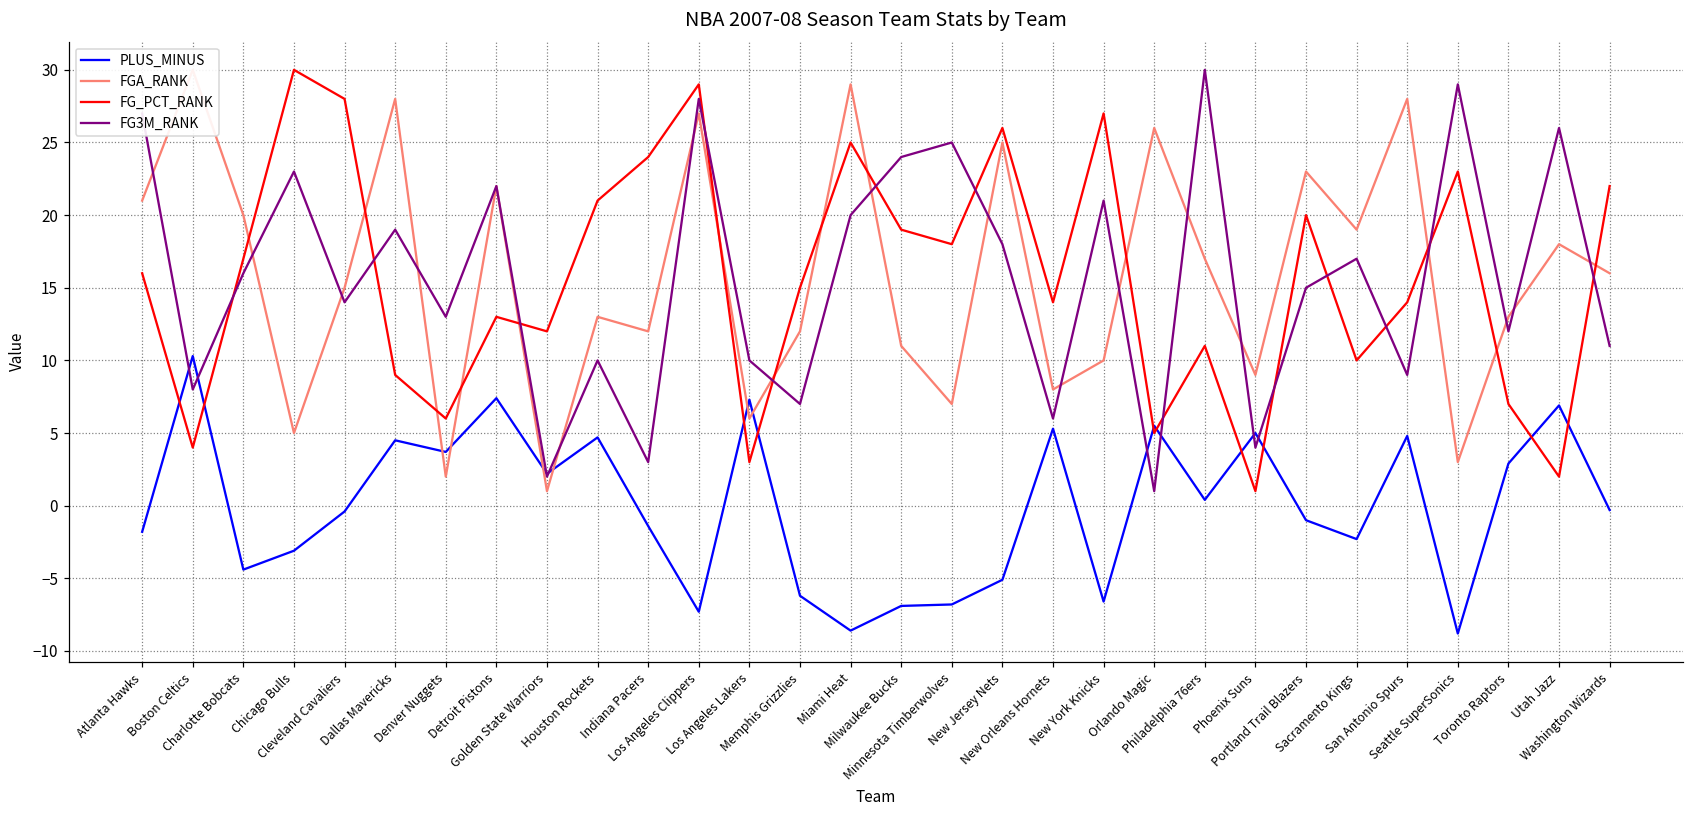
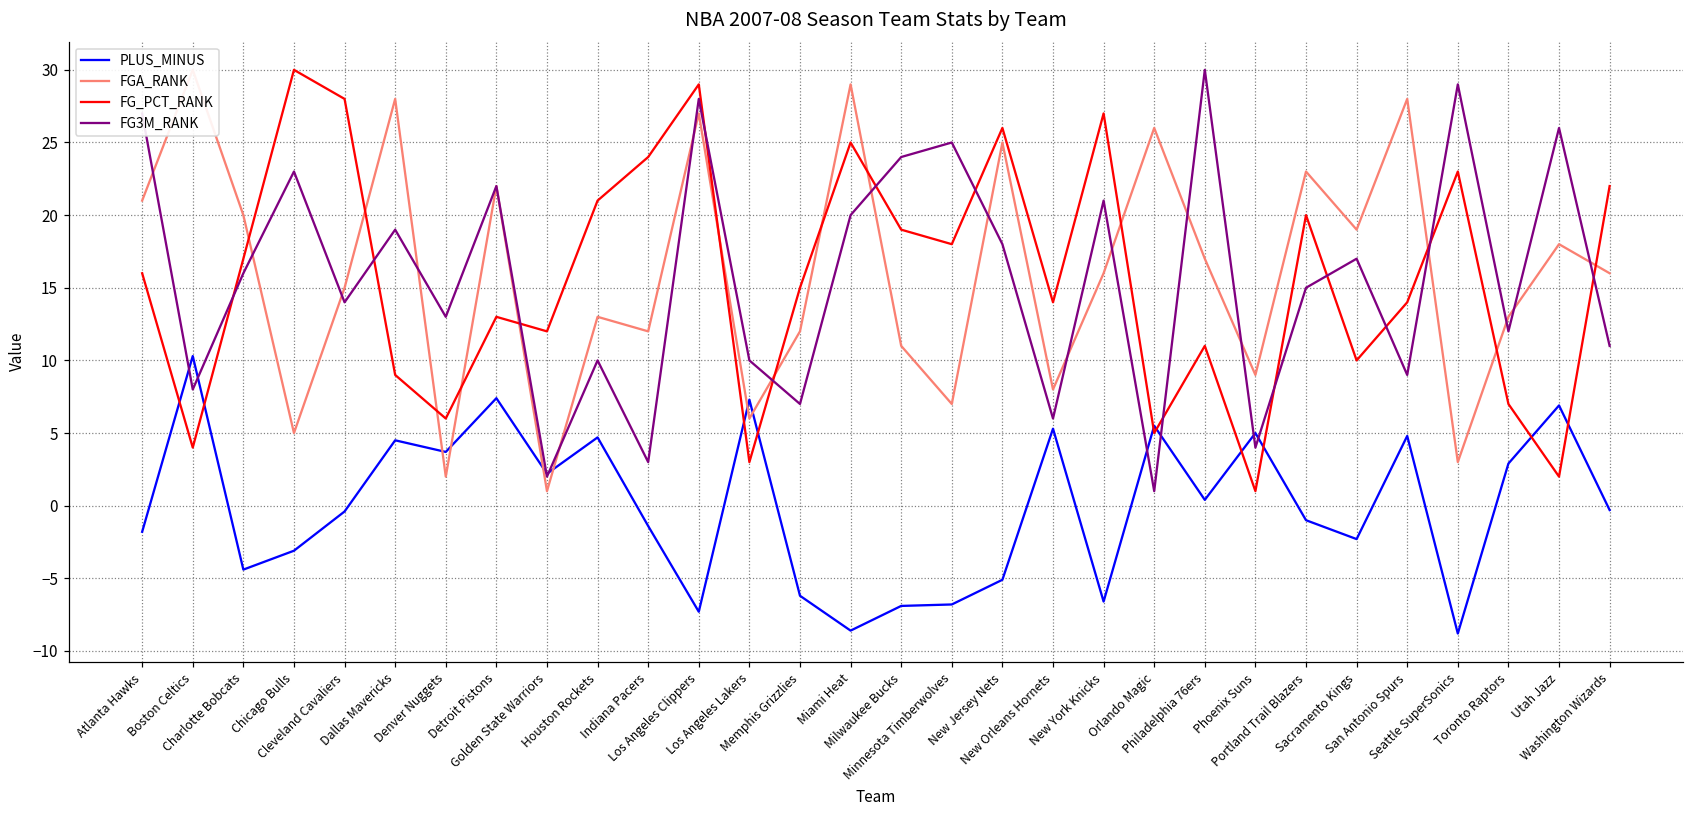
FGA_RANK, New York Knicks: 10 -> 16
